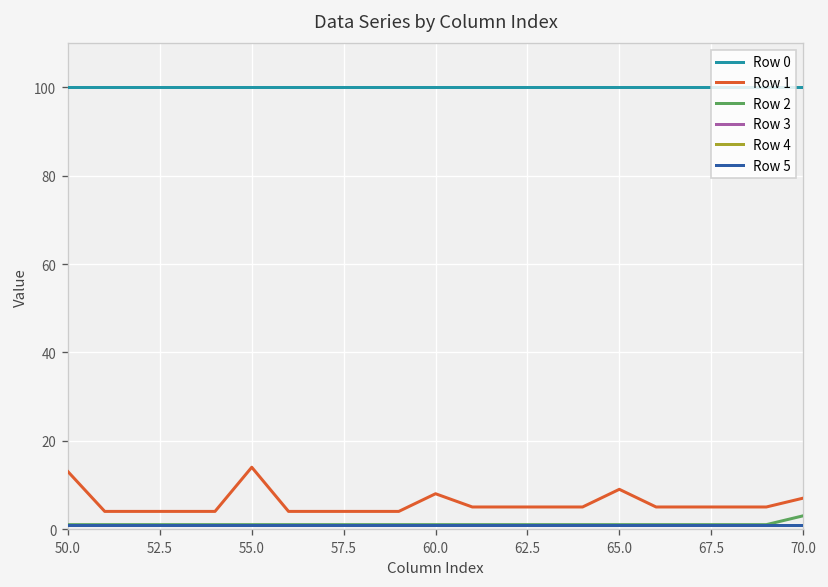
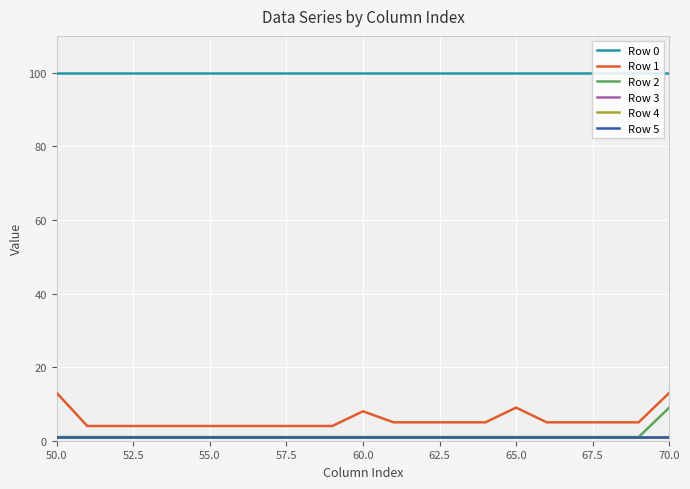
Row 1, 55.0: 14 -> 4
Row 1, 70.0: 7 -> 13
Row 2, 70.0: 3 -> 9
